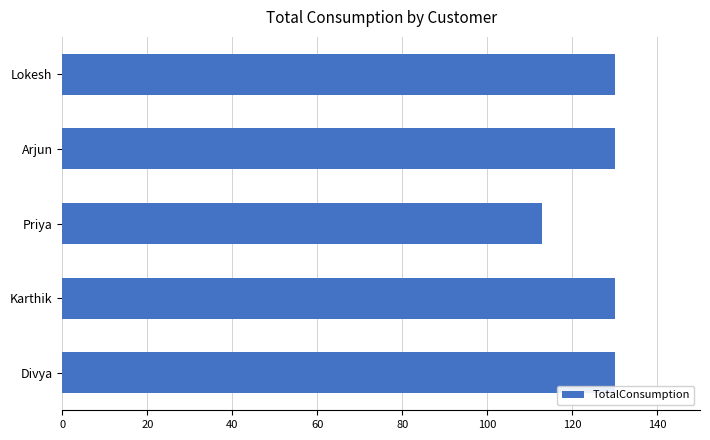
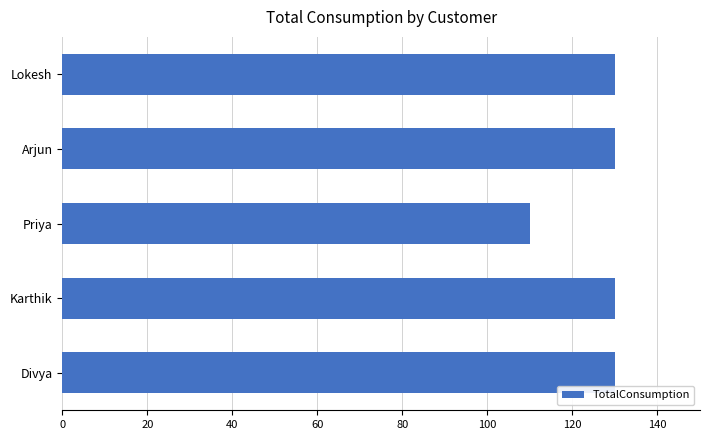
Priya: 113 -> 110
